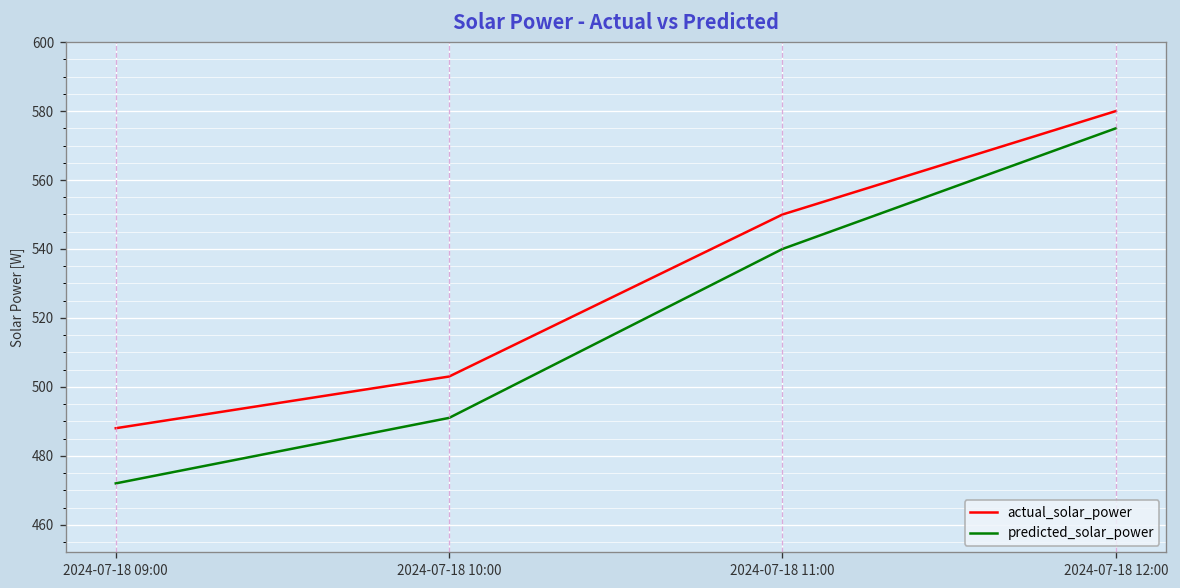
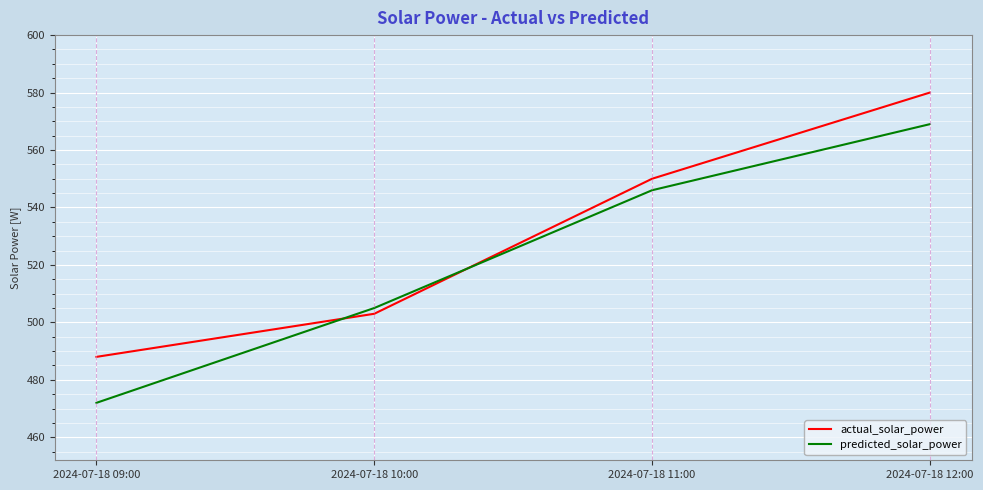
predicted_solar_power, 2024-07-18 10:00: 491 -> 505
predicted_solar_power, 2024-07-18 11:00: 540 -> 546
predicted_solar_power, 2024-07-18 12:00: 575 -> 569
